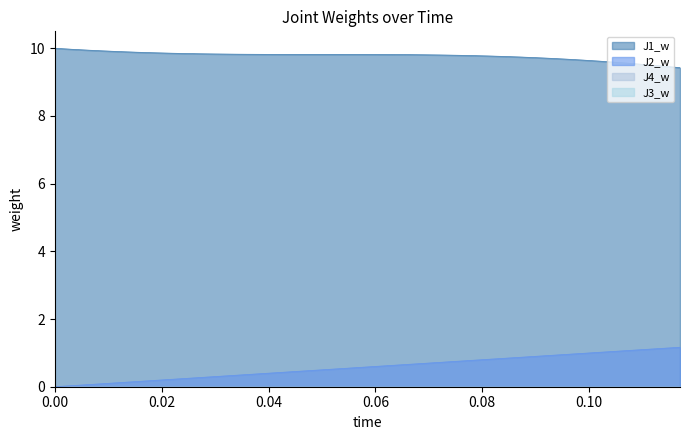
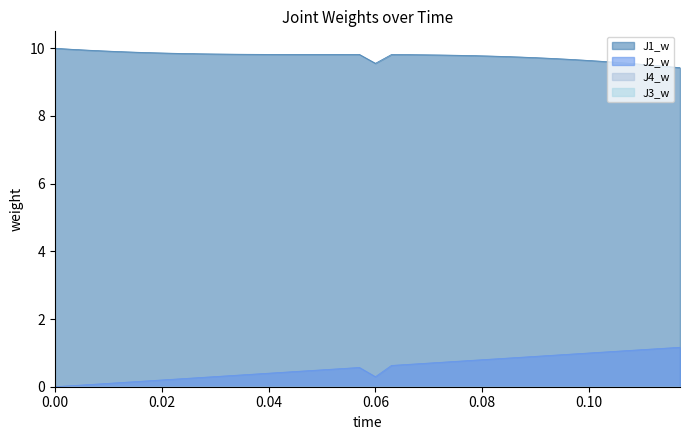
J1_w, 0.06: 9.8 -> 9.6
J2_w, 0.06: 0.6 -> 0.3
